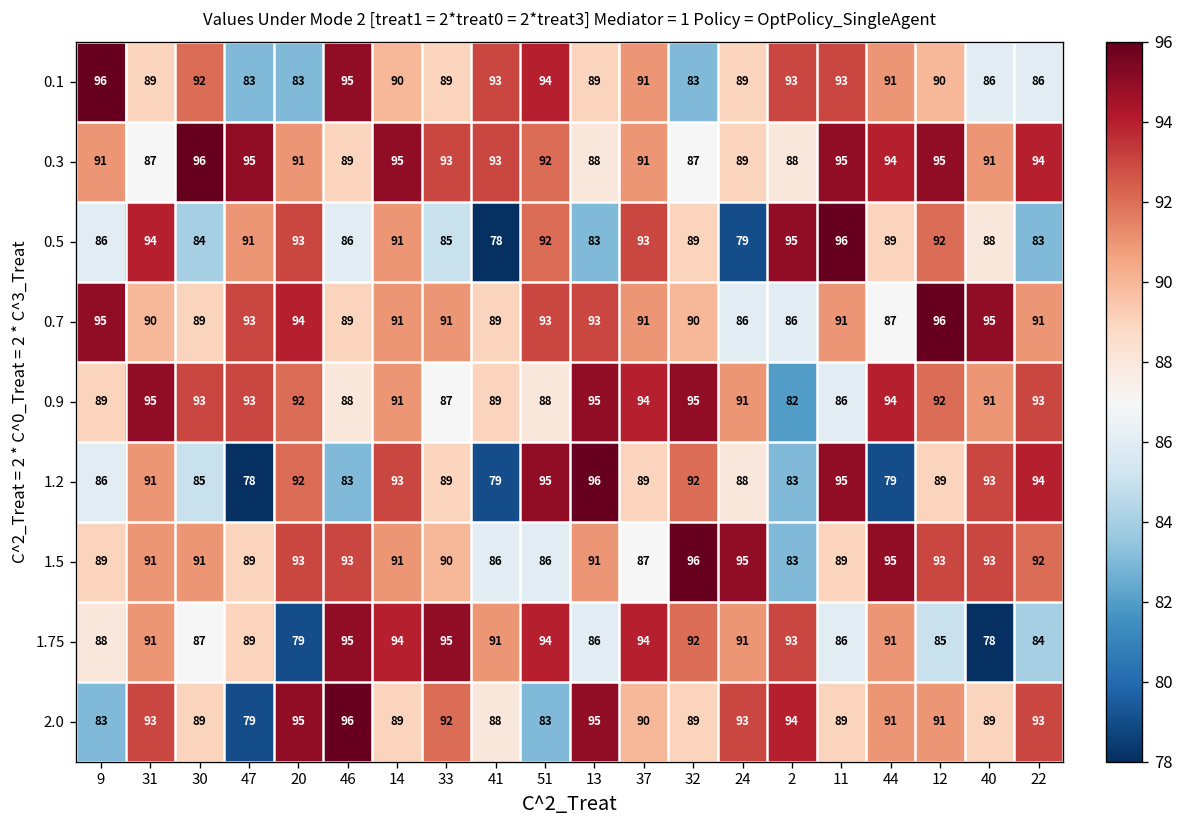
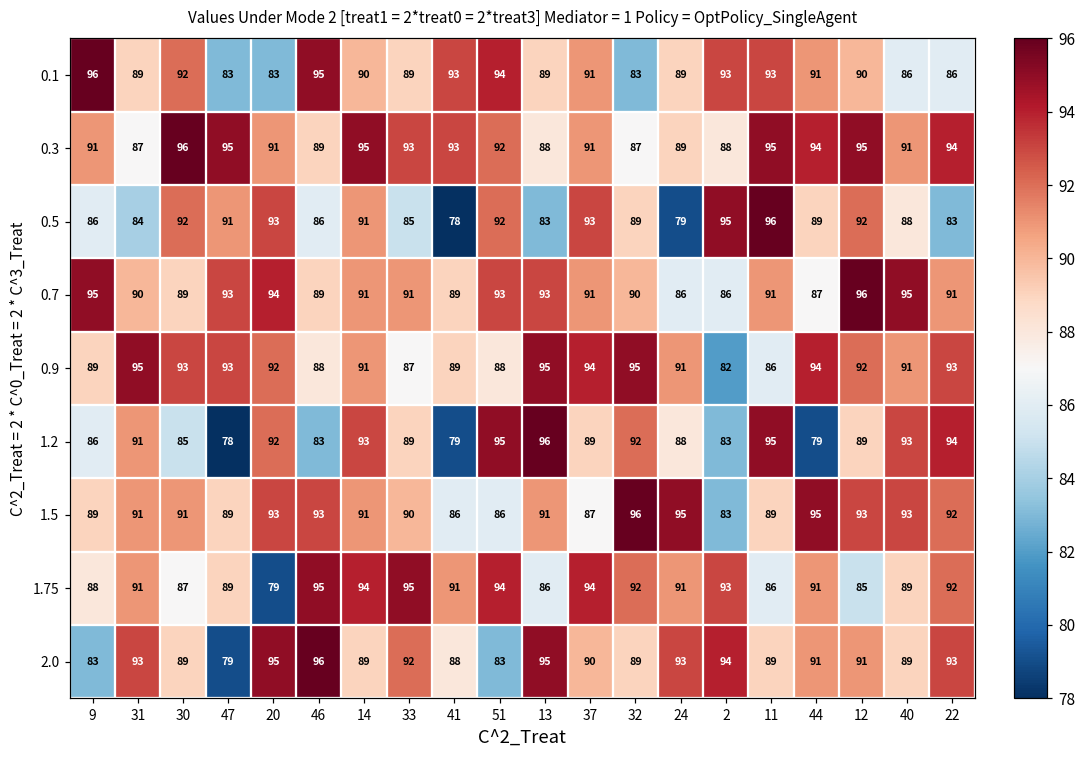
0.5, 31: 94 -> 84
0.5, 30: 84 -> 92
1.75, 40: 78 -> 89
1.75, 22: 84 -> 92
